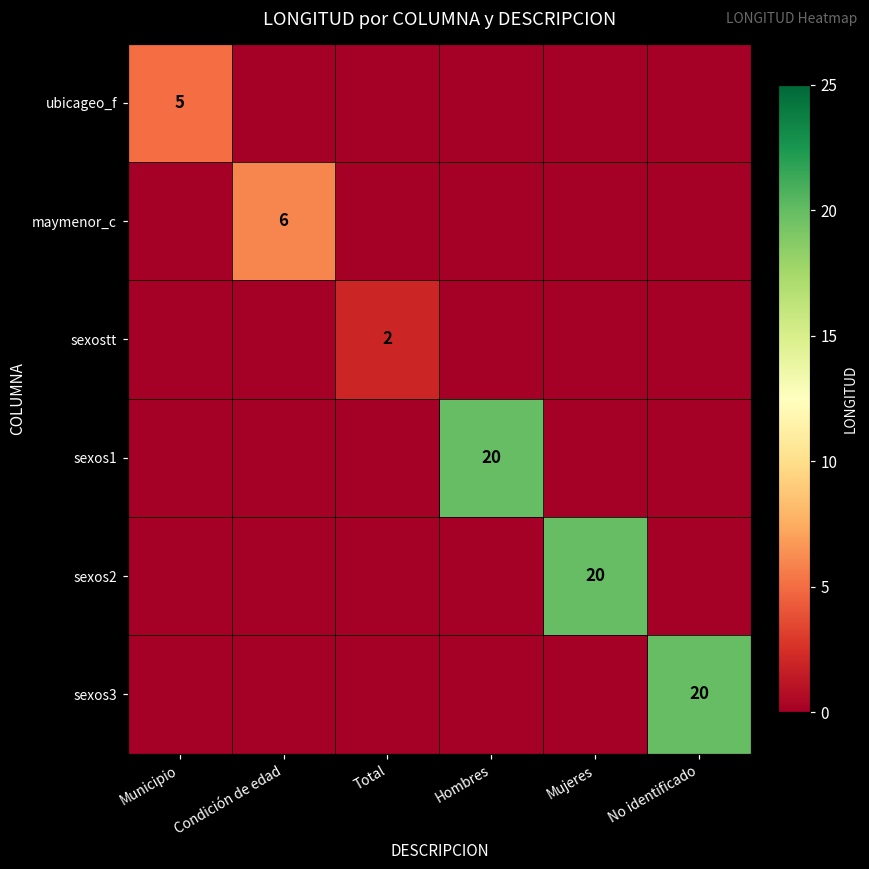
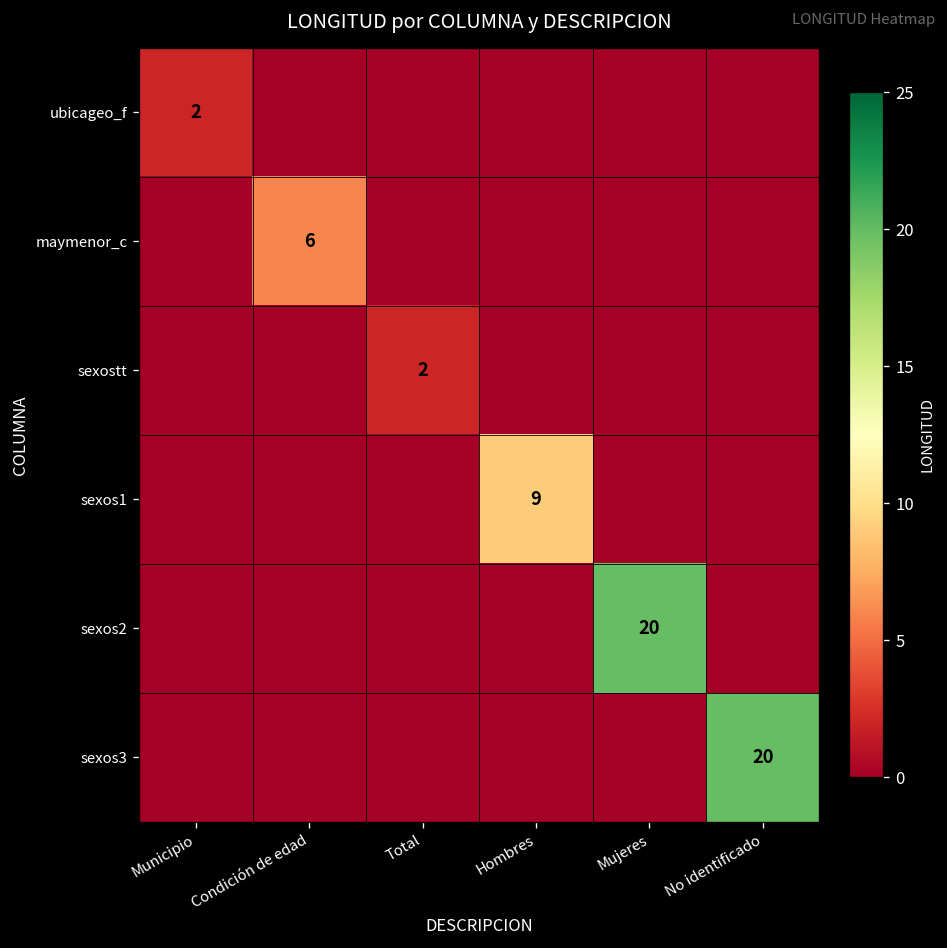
ubicageo_f, Municipio: 5 -> 2
sexos1, Hombres: 20 -> 9
